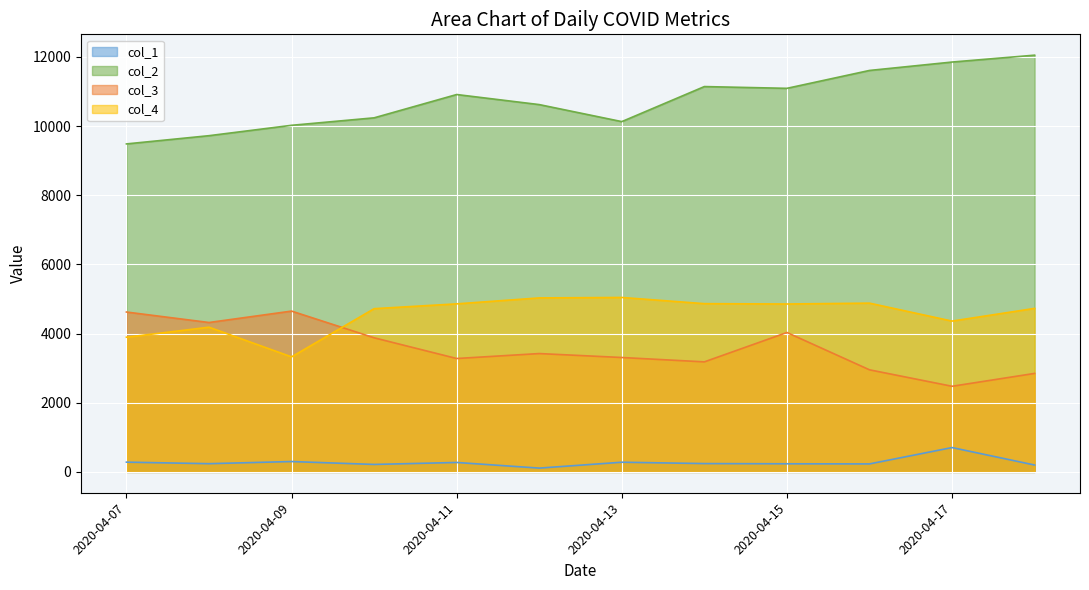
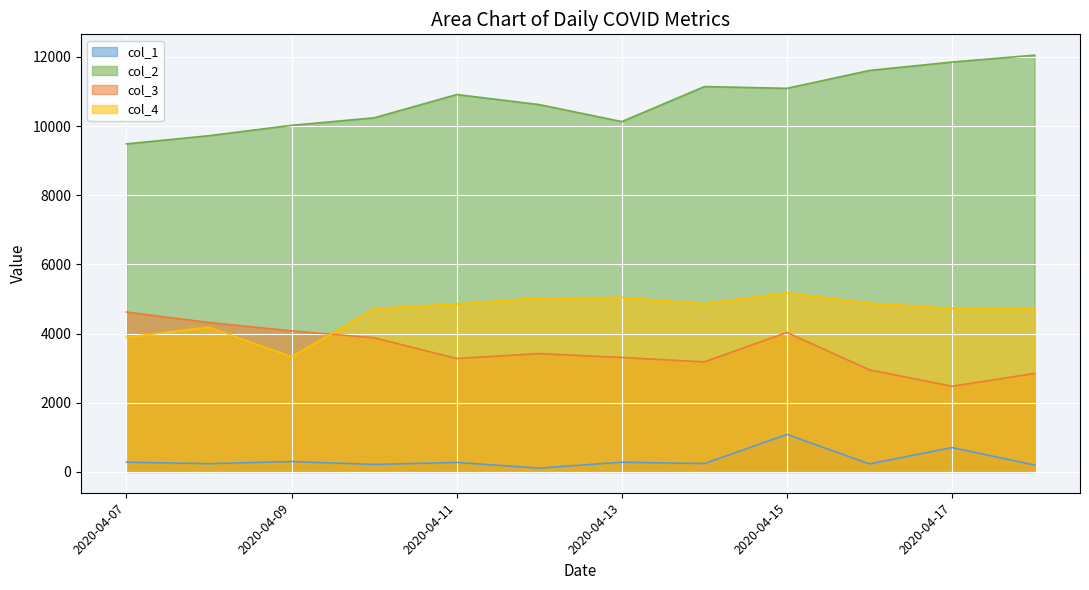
col_3, 2020-04-09: 4700 -> 4100
col_1, 2020-04-15: 200 -> 1100
col_4, 2020-04-15: 4900 -> 5200
col_4, 2020-04-17: 4400 -> 4700
